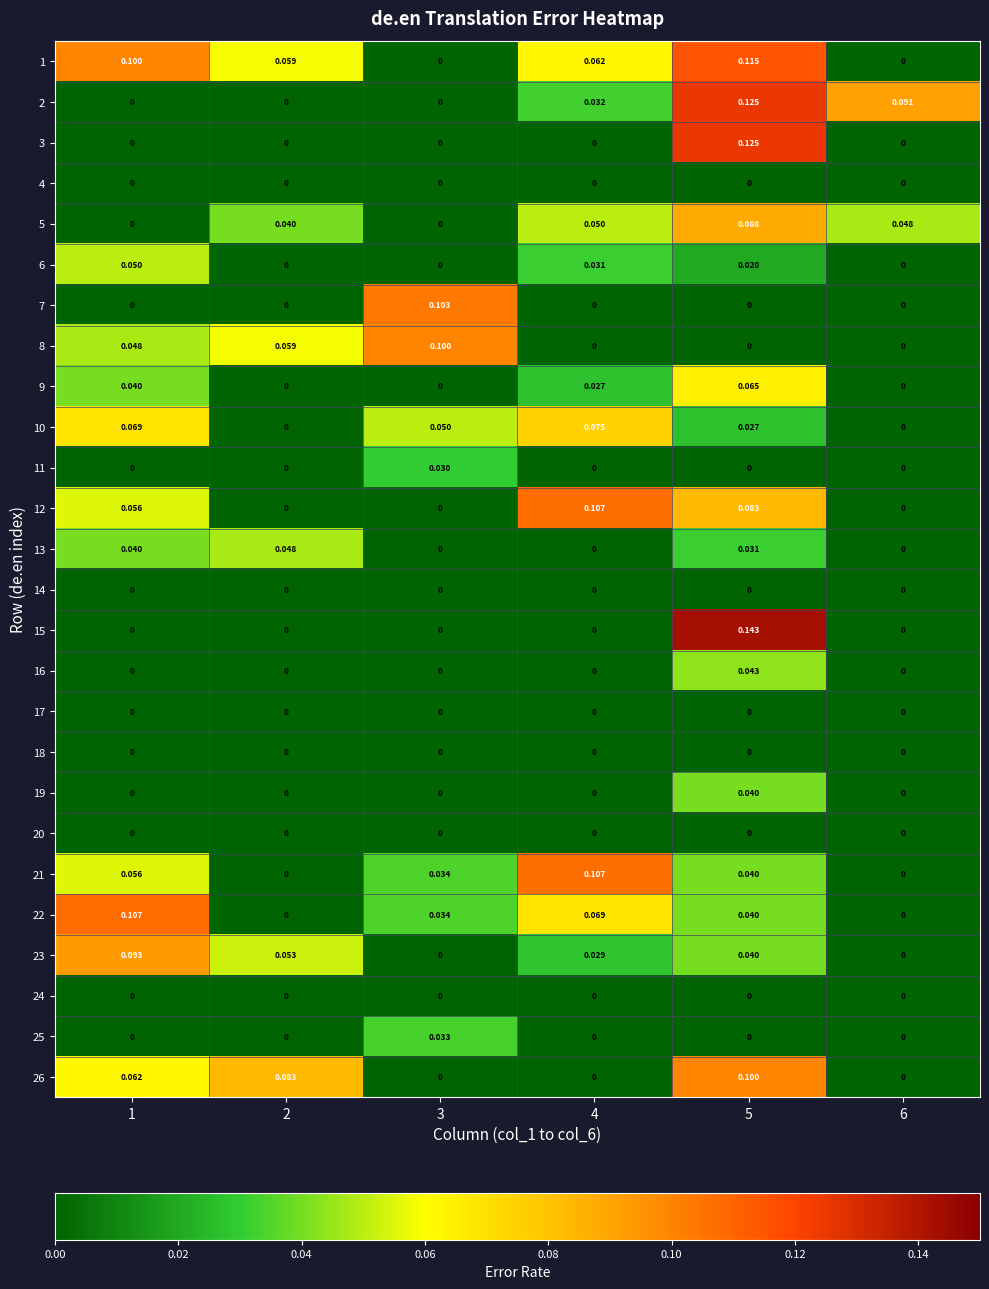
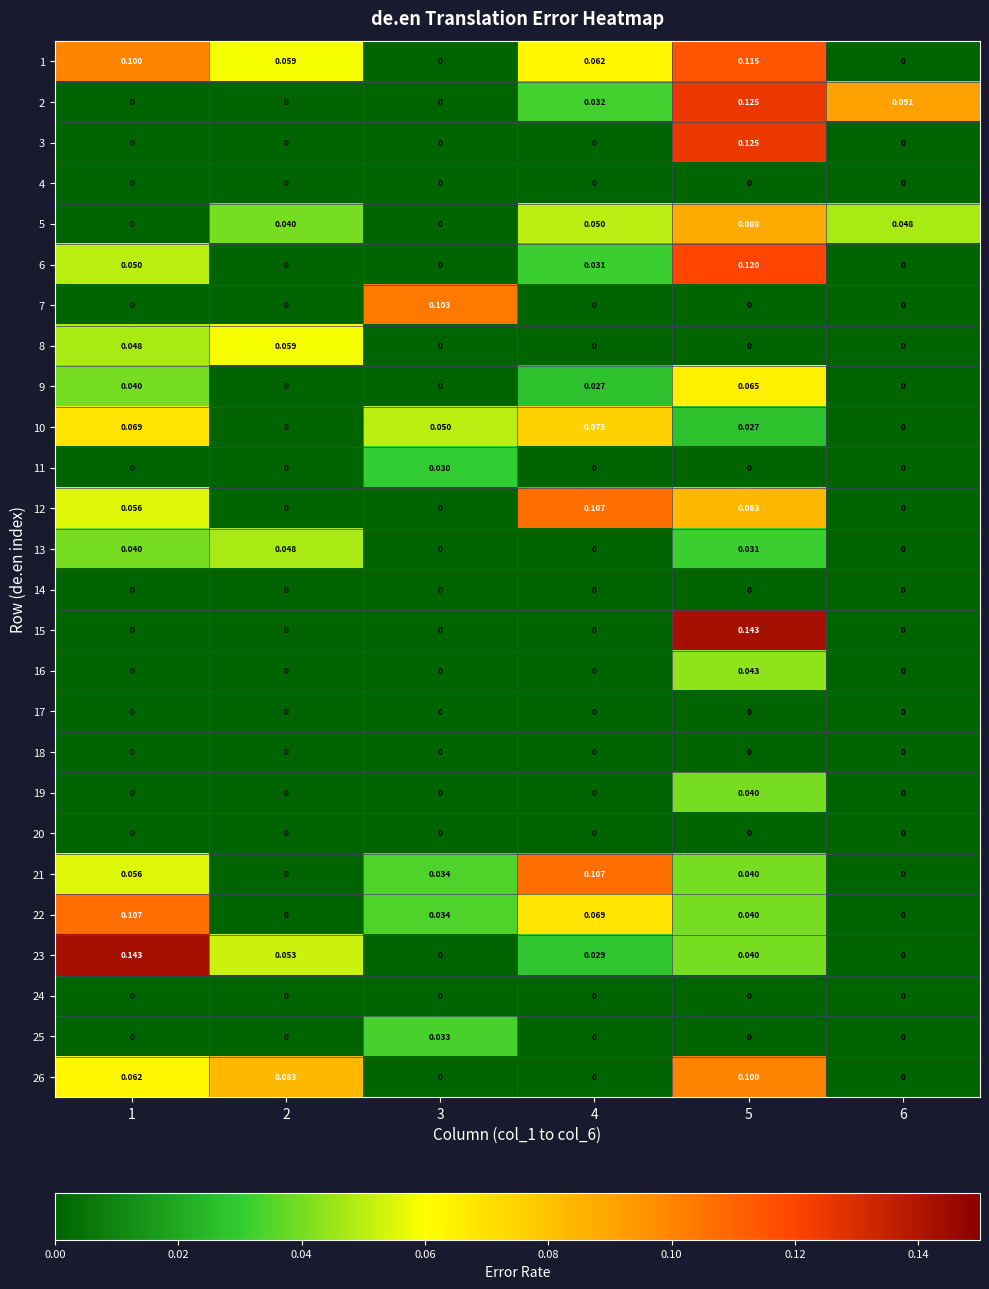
6, 5: 0.020 -> 0.120
8, 3: 0.100 -> 0
23, 1: 0.093 -> 0.143
